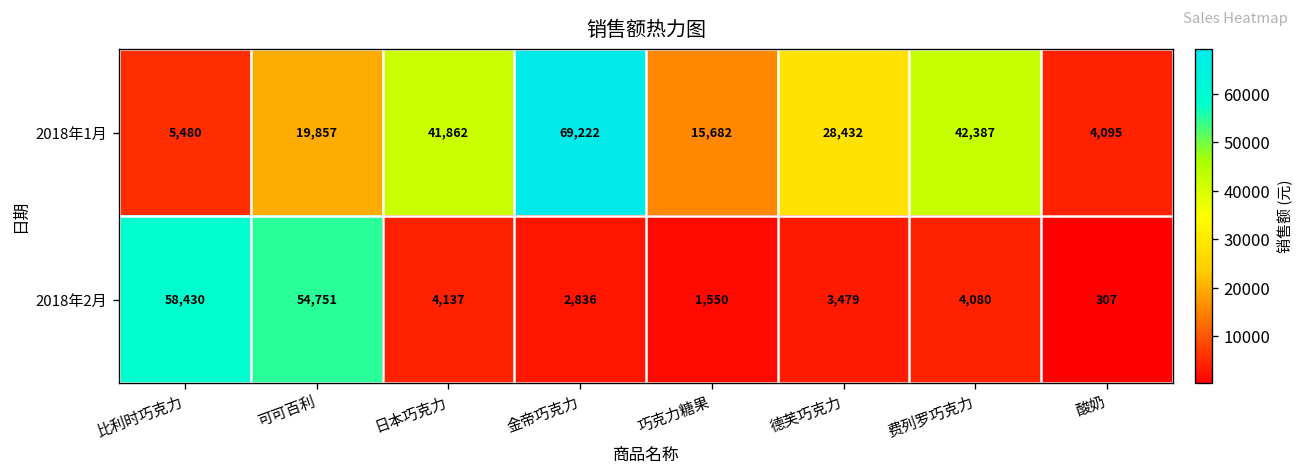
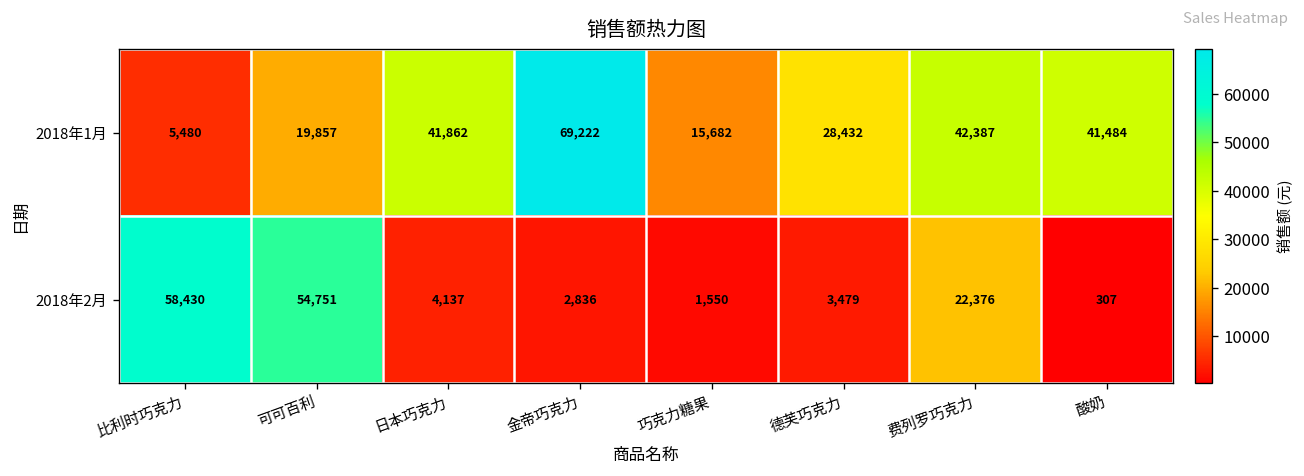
2018年1月, 酸奶: 4,095 -> 41,484
2018年2月, 费列罗巧克力: 4,080 -> 22,376
